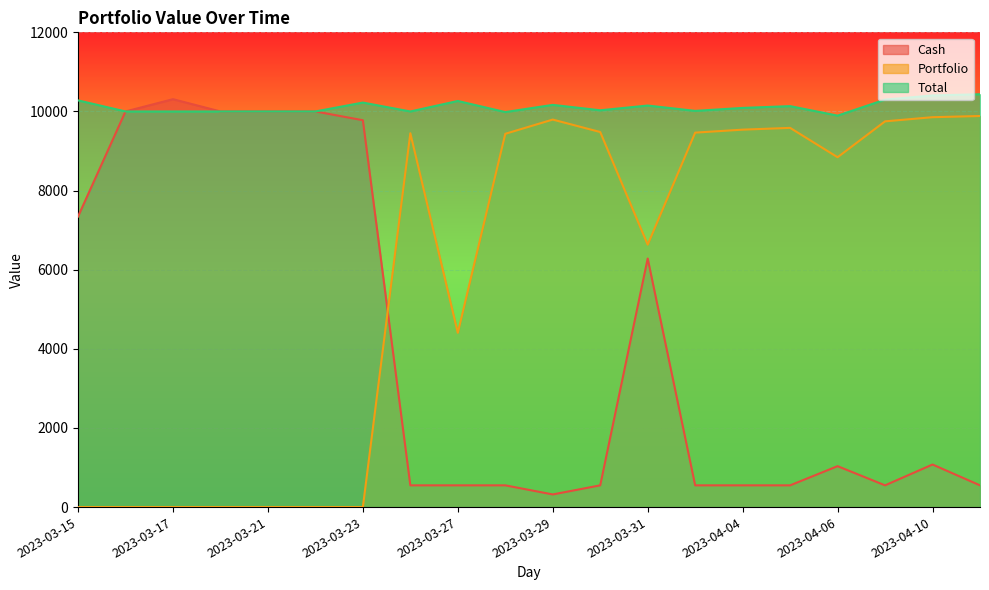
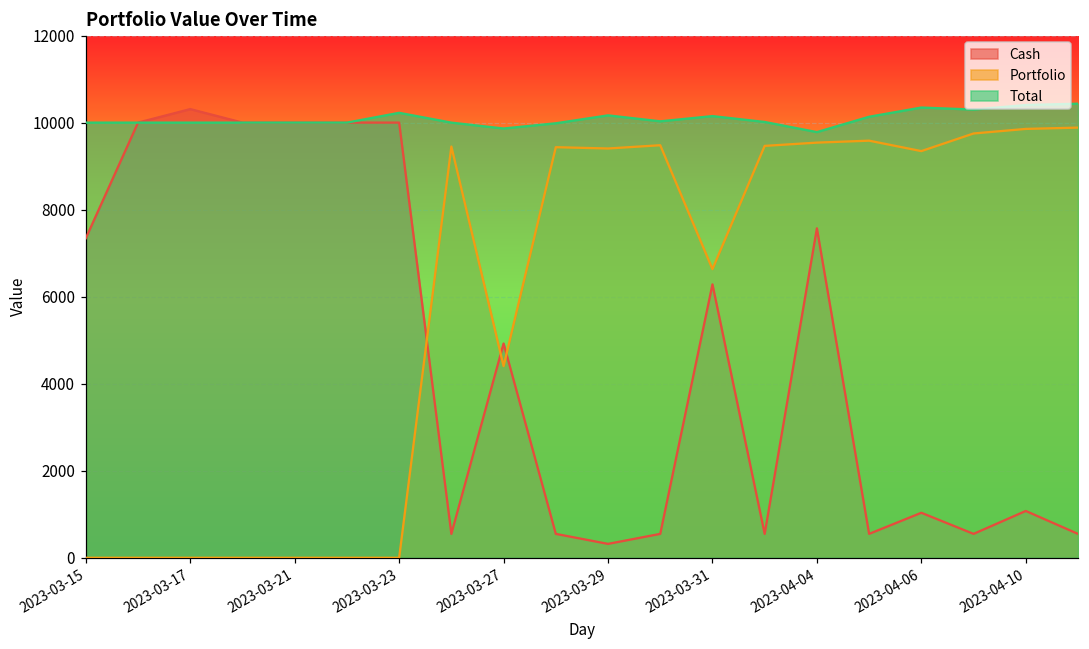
Total, 2023-03-15: 10300 -> 10000
Cash, 2023-03-23: 9800 -> 10000
Cash, 2023-03-27: 500 -> 4900
Total, 2023-03-27: 10300 -> 9900
Portfolio, 2023-03-29: 9800 -> 9400
Cash, 2023-04-04: 500 -> 7600
Total, 2023-04-04: 10100 -> 9800
Portfolio, 2023-04-06: 8800 -> 9300
Total, 2023-04-06: 9900 -> 10300
